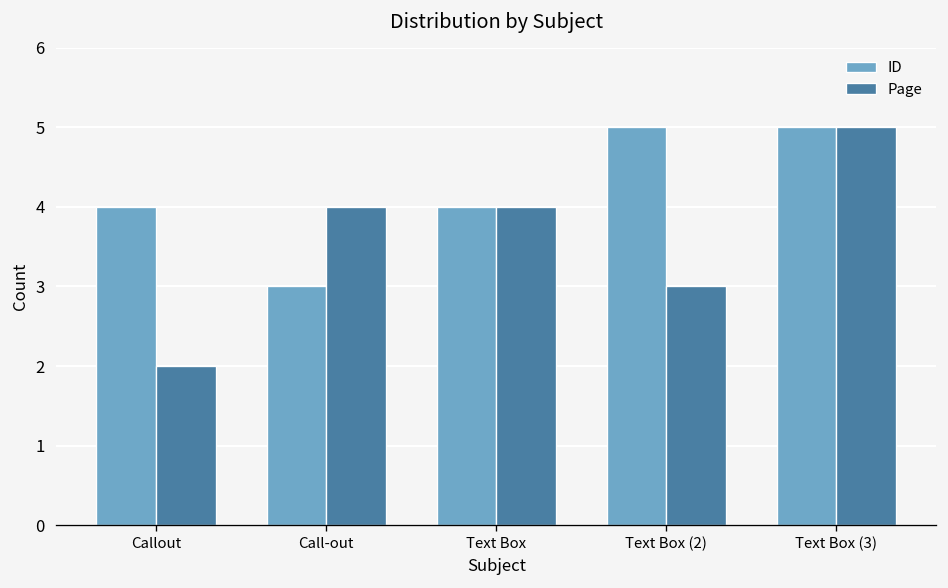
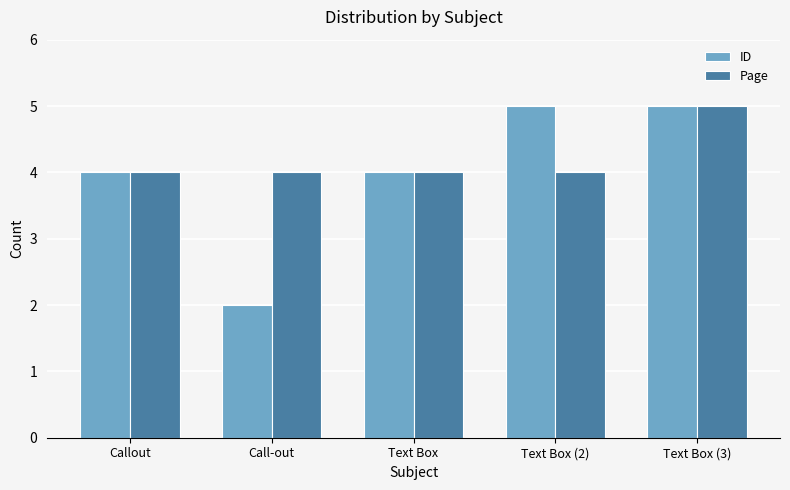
Page, Callout: 2 -> 4
ID, Call-out: 3 -> 2
Page, Text Box (2): 3 -> 4
